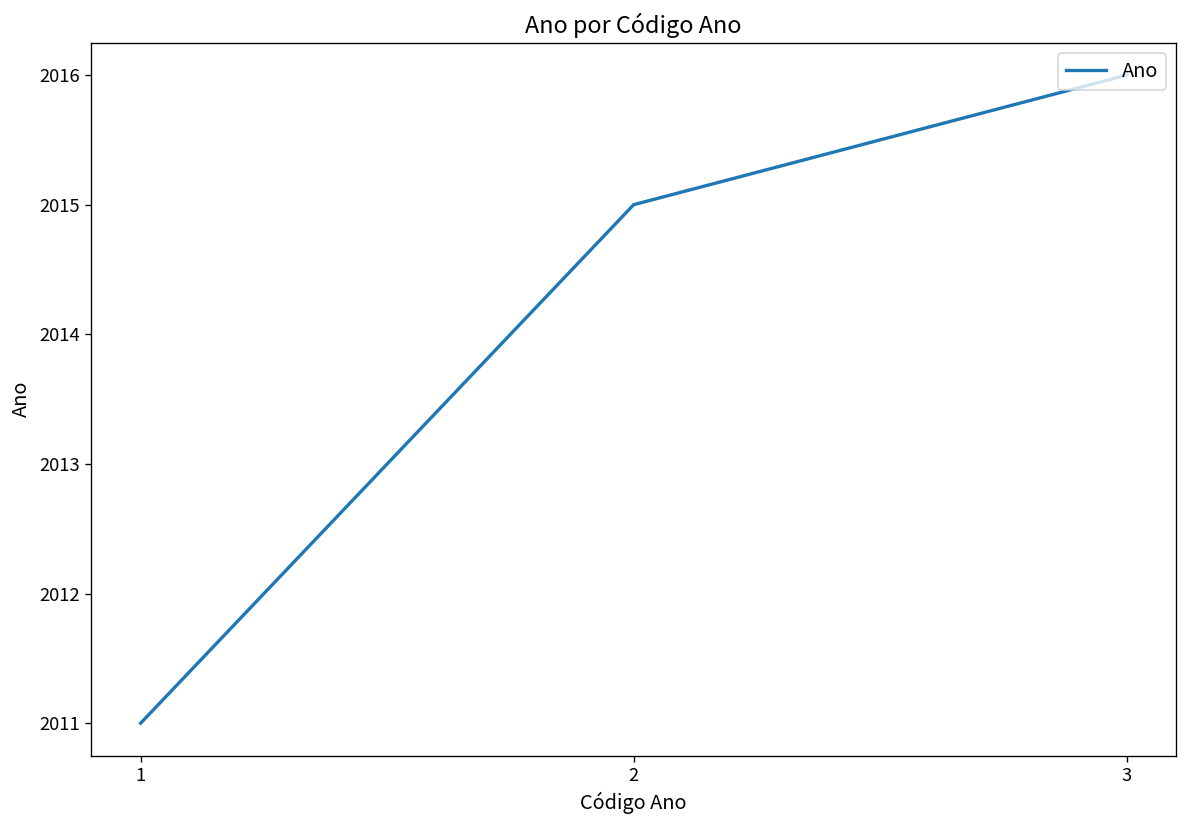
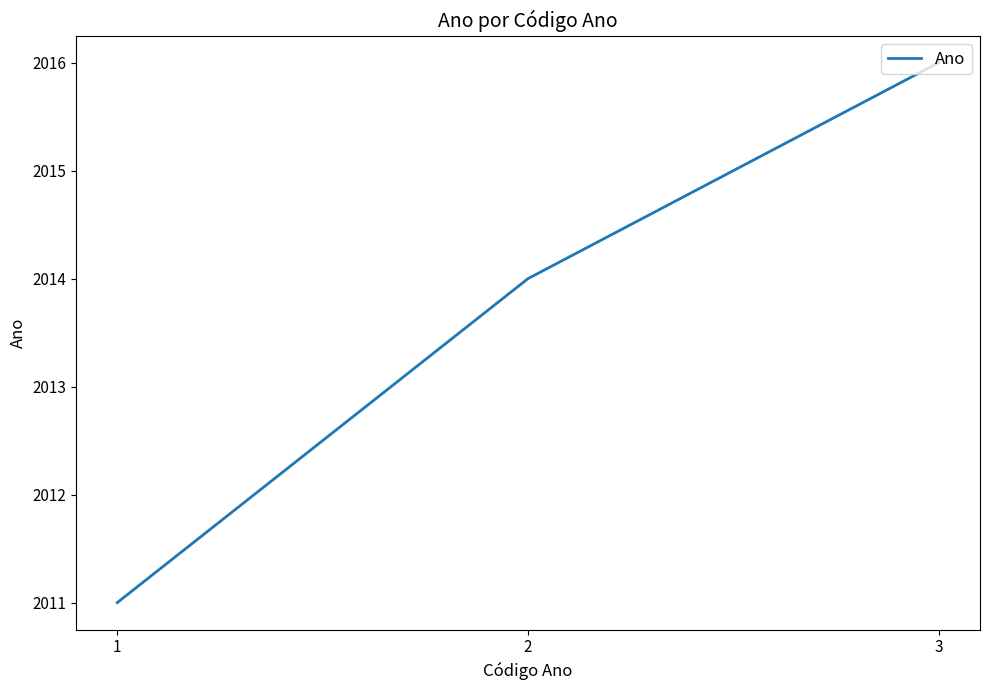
2: 2015 -> 2014
